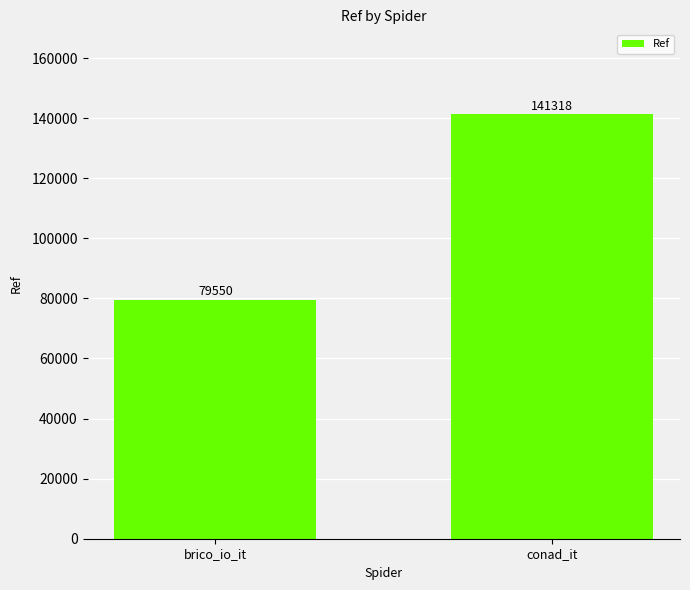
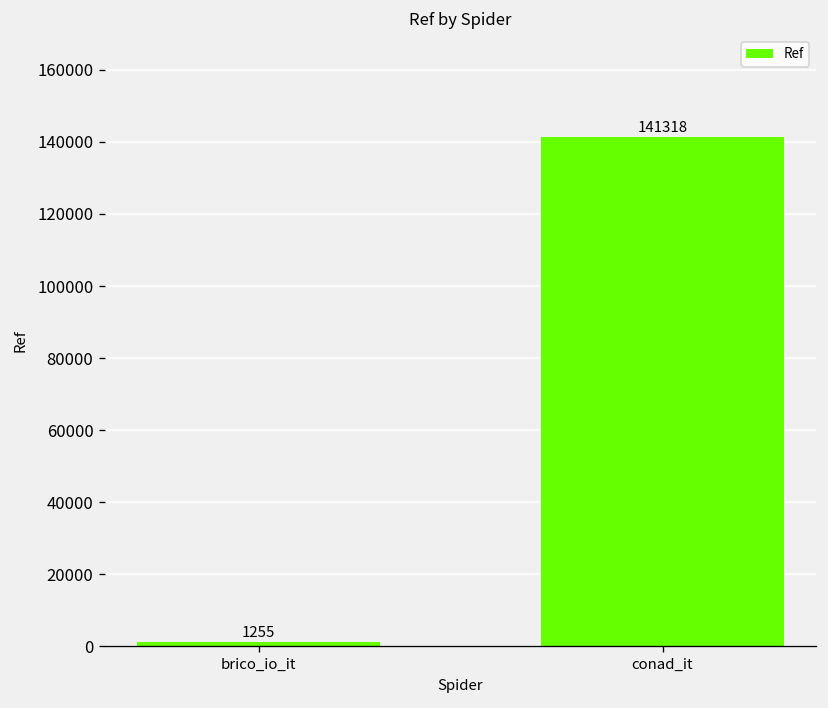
brico_io_it: 79550 -> 1255
